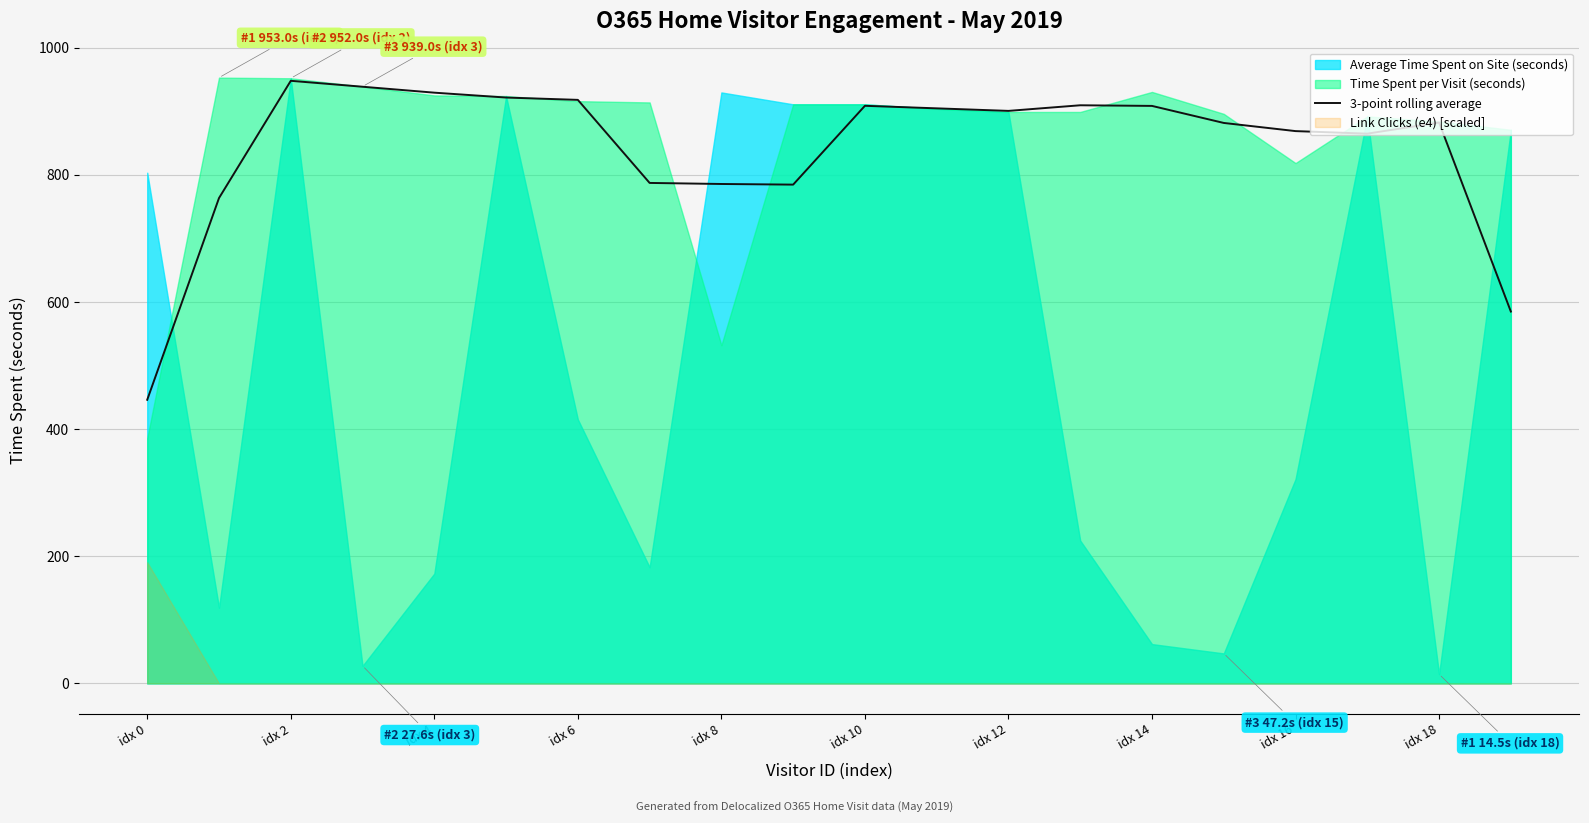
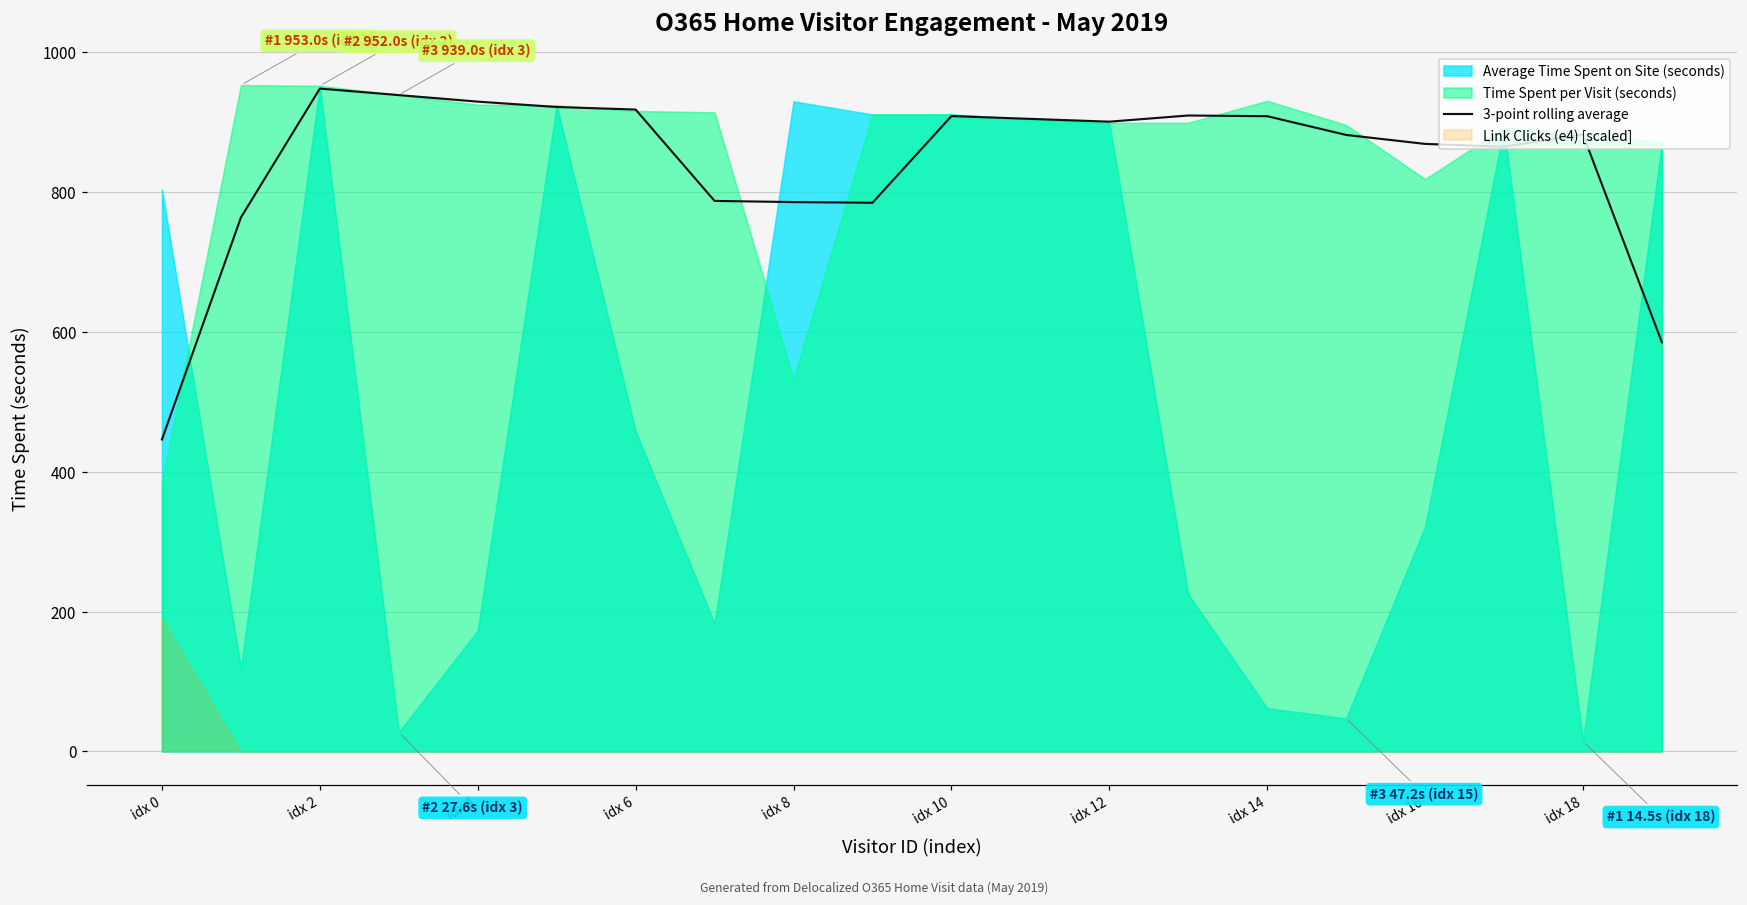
Average Time Spent on Site (seconds), idx 6: 420 -> 460
